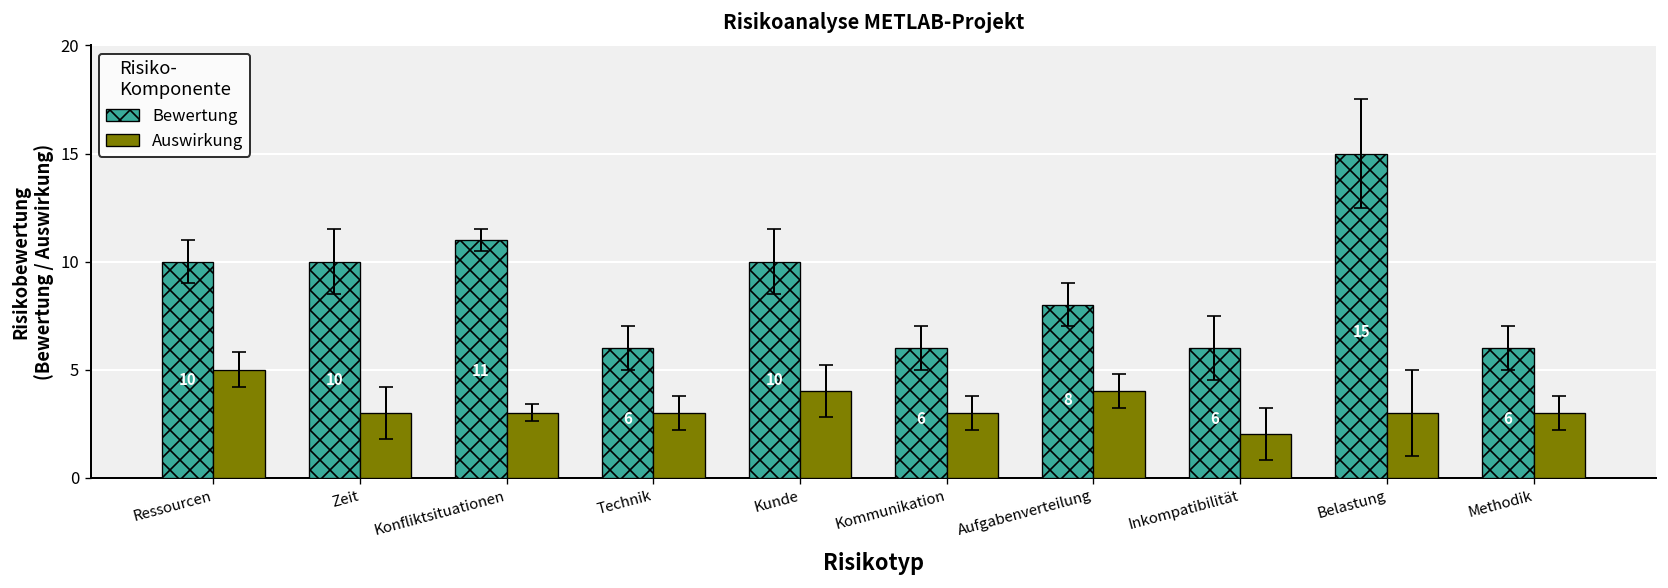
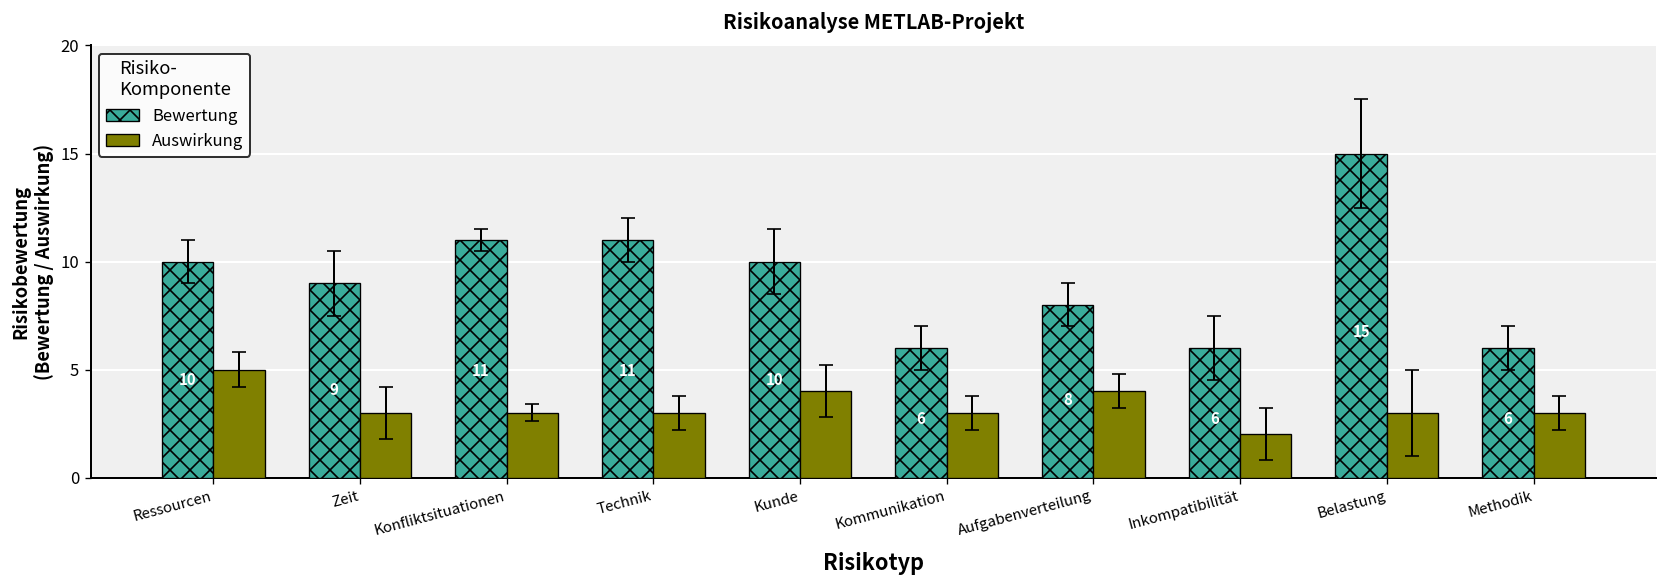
Bewertung, Zeit: 10 -> 9
Bewertung, Technik: 6 -> 11
